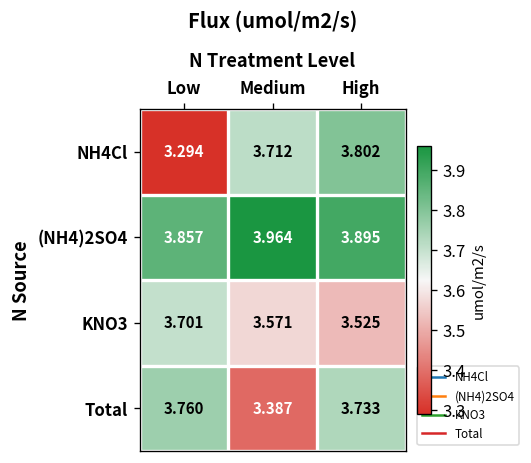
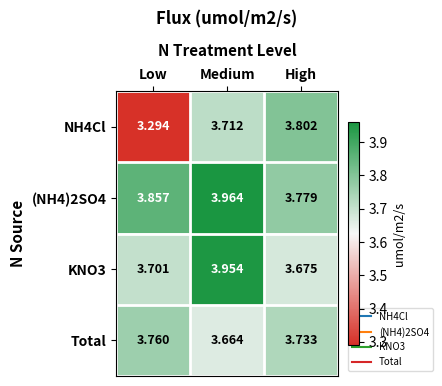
(NH4)2SO4, High: 3.895 -> 3.779
KNO3, Medium: 3.571 -> 3.954
KNO3, High: 3.525 -> 3.675
Total, Medium: 3.387 -> 3.664
